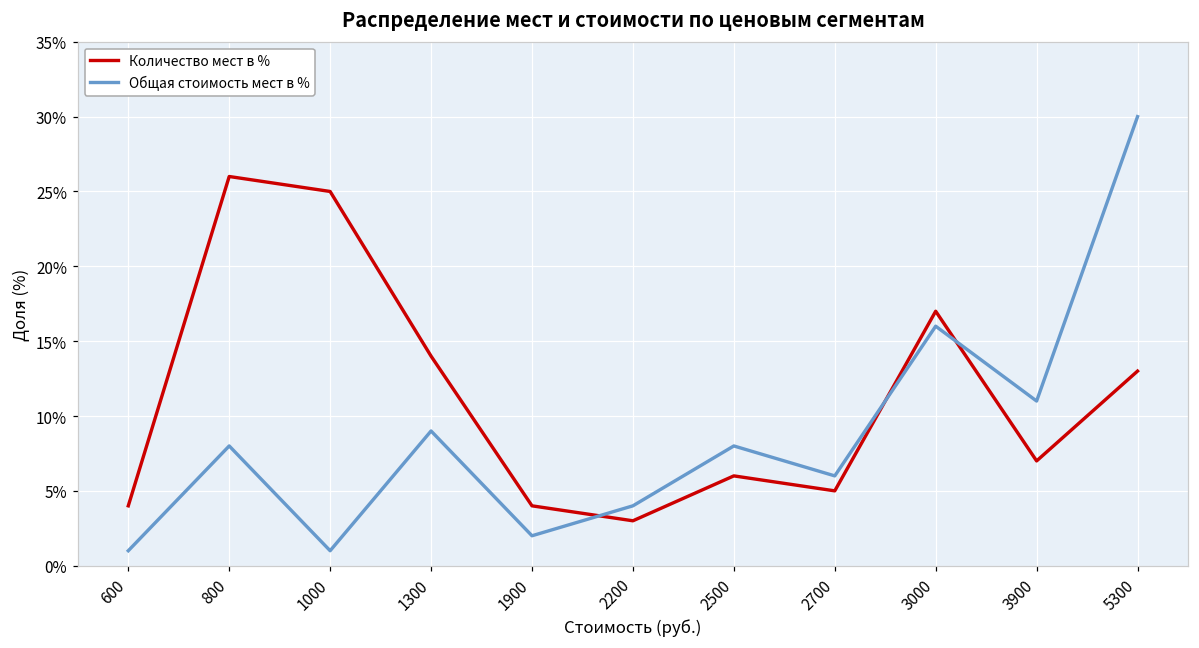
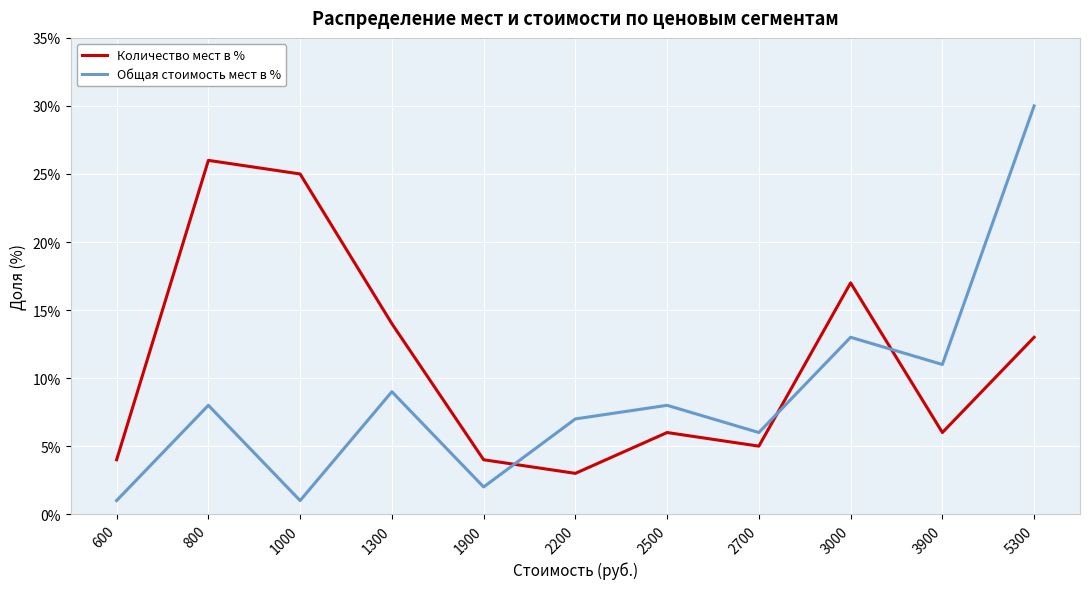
Общая стоимость мест в %, 2200: 4% -> 7%
Общая стоимость мест в %, 3000: 16% -> 13%
Количество мест в %, 3900: 7% -> 6%
